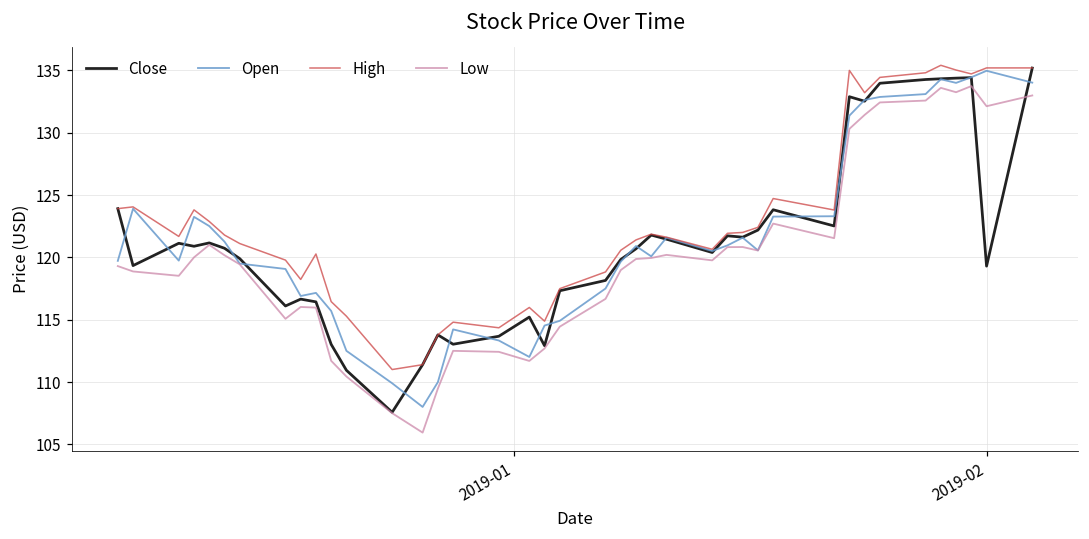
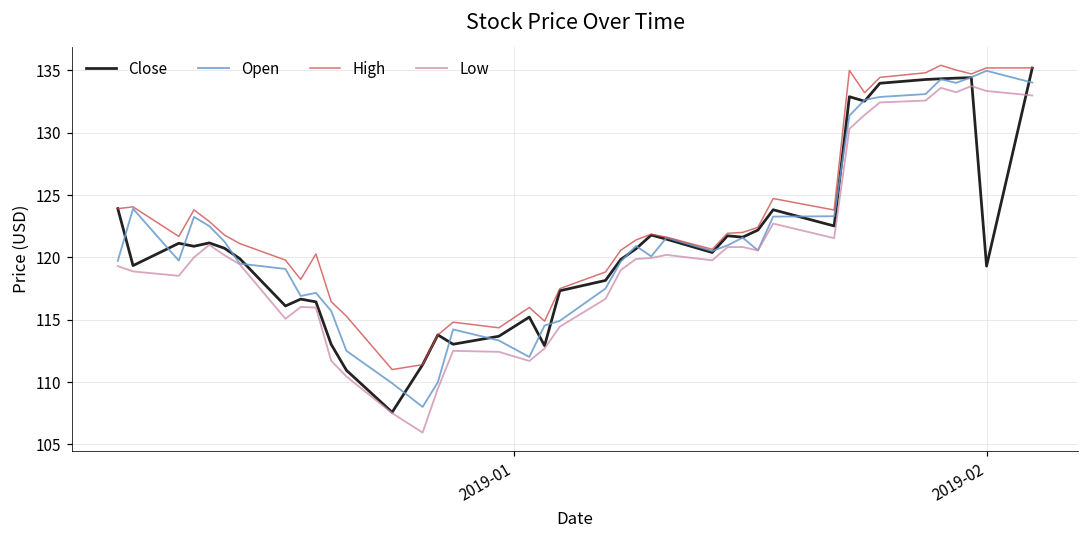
Low, 2019-02: 132.1 -> 133.4
